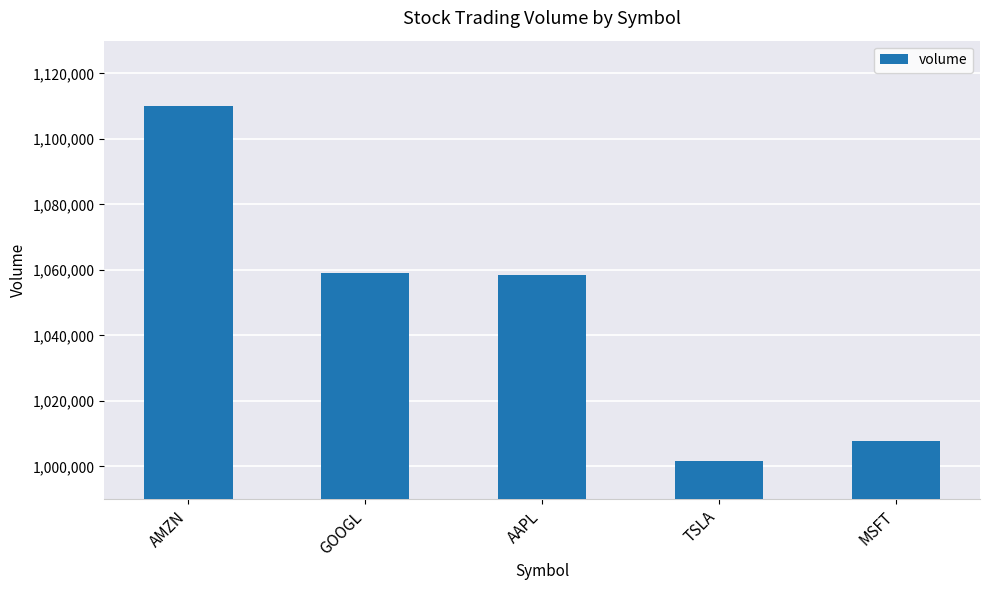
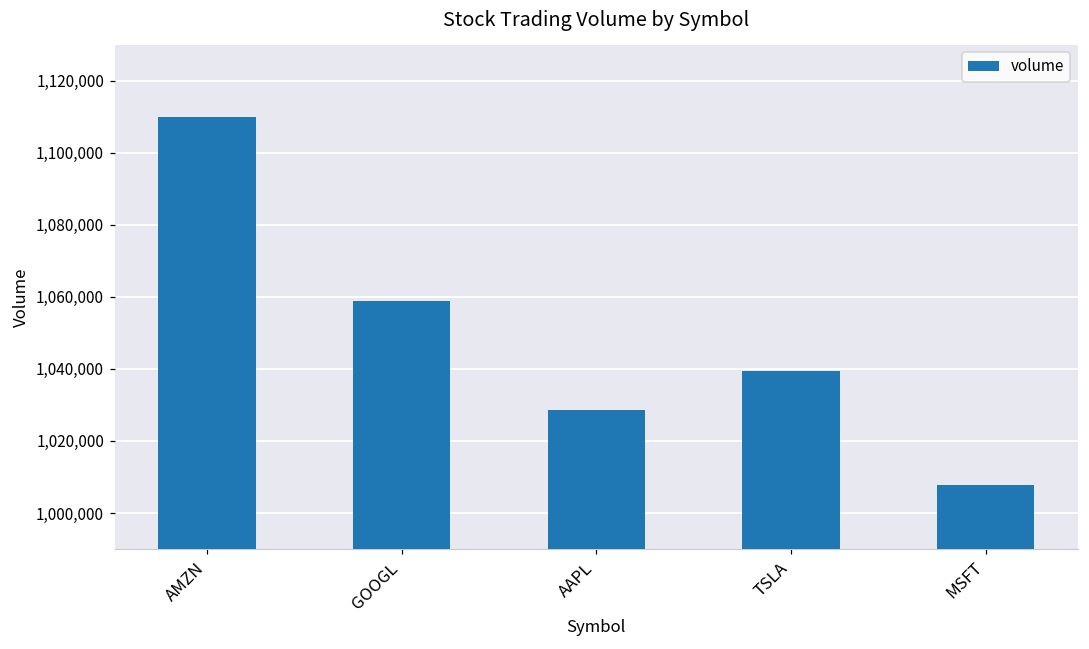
AAPL: 1,058,000 -> 1,029,000
TSLA: 1,002,000 -> 1,039,000
